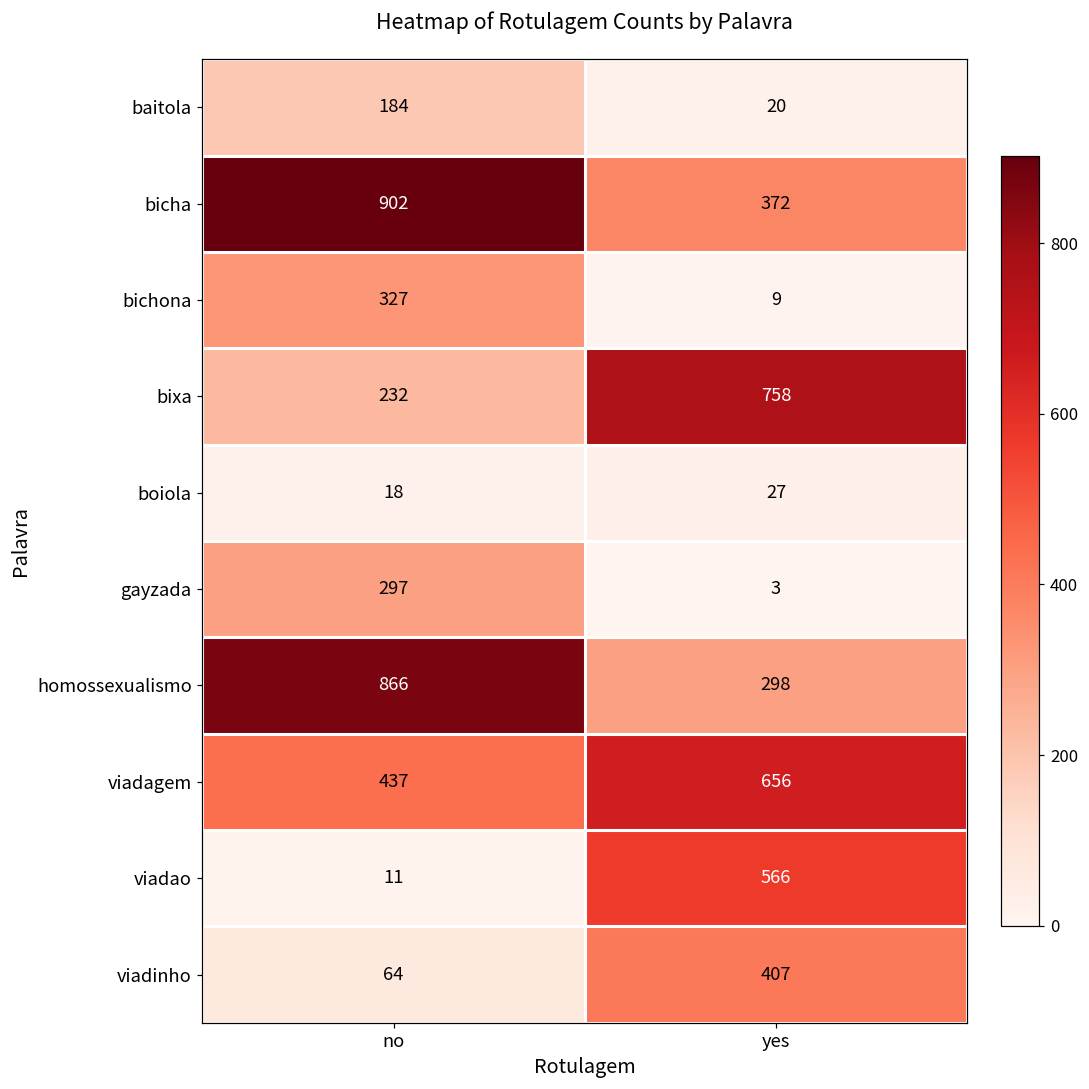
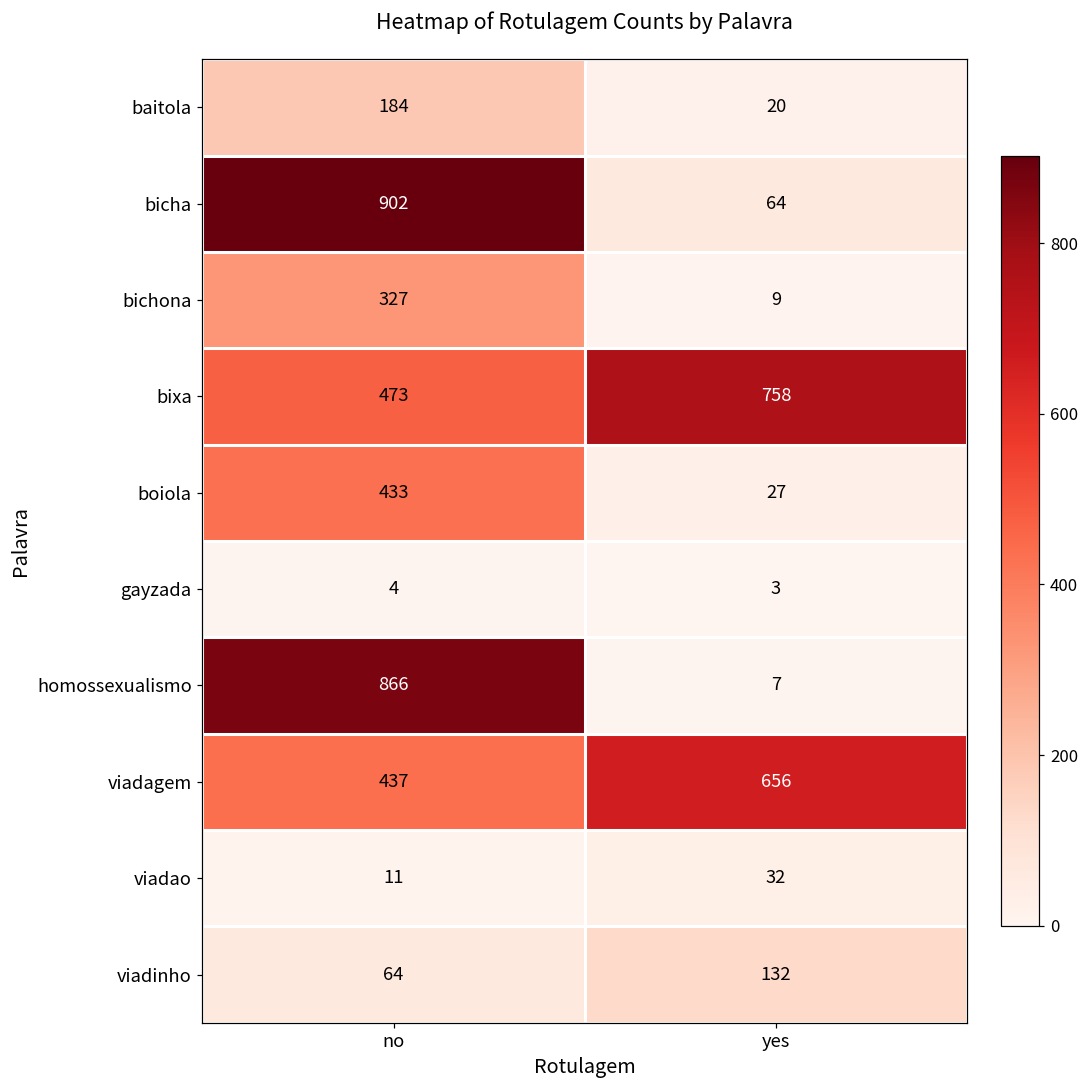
bicha, yes: 372 -> 64
bixa, no: 232 -> 473
boiola, no: 18 -> 433
gayzada, no: 297 -> 4
homossexualismo, yes: 298 -> 7
viadao, yes: 566 -> 32
viadinho, yes: 407 -> 132
